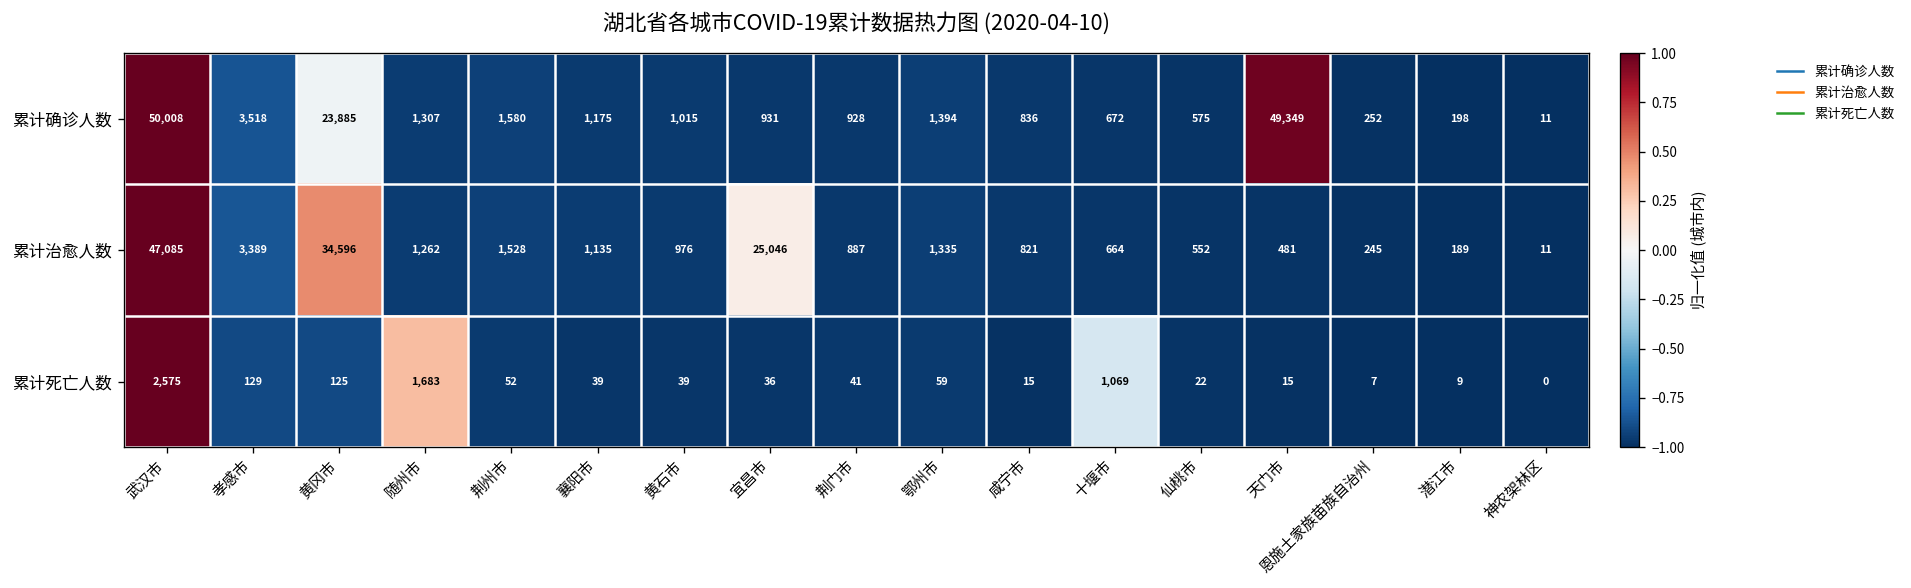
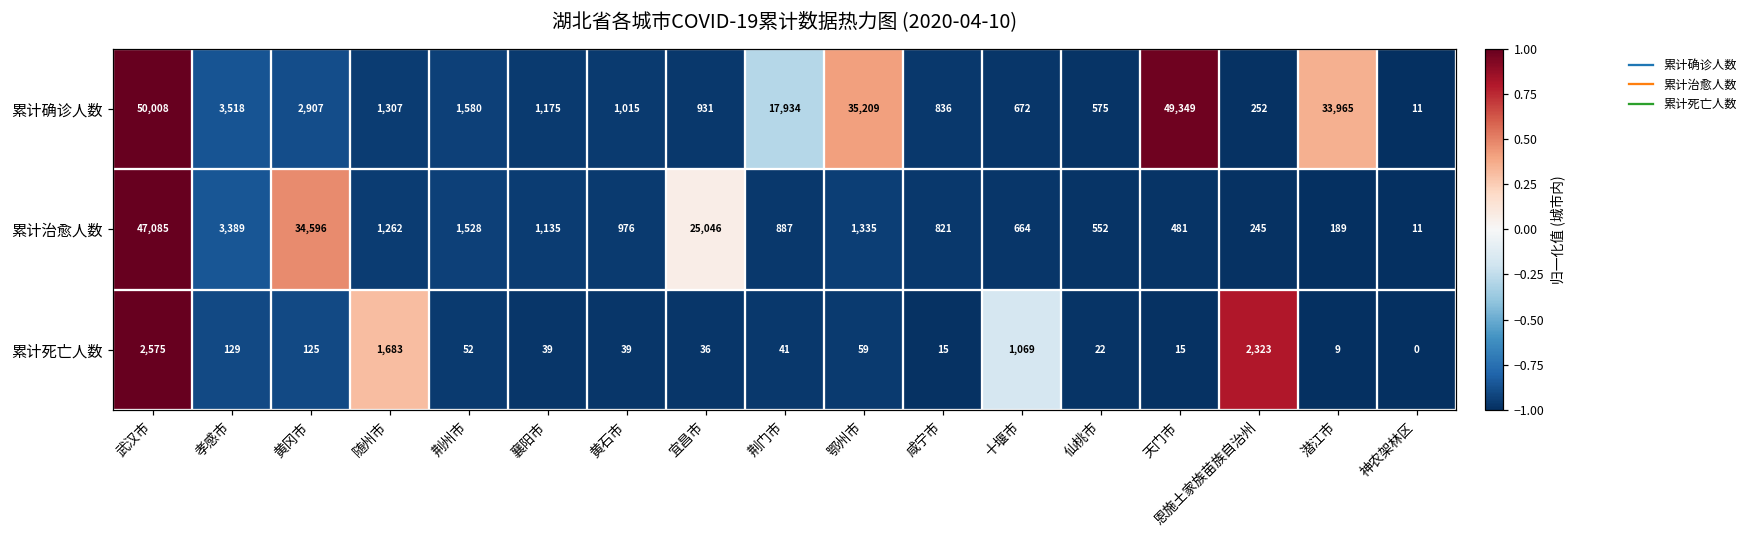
累计确诊人数, 黄冈市: 23,885 -> 2,907
累计确诊人数, 荆门市: 928 -> 17,934
累计确诊人数, 鄂州市: 1,394 -> 35,209
累计确诊人数, 潜江市: 198 -> 33,965
累计死亡人数, 恩施土家族苗族自治州: 7 -> 2,323
